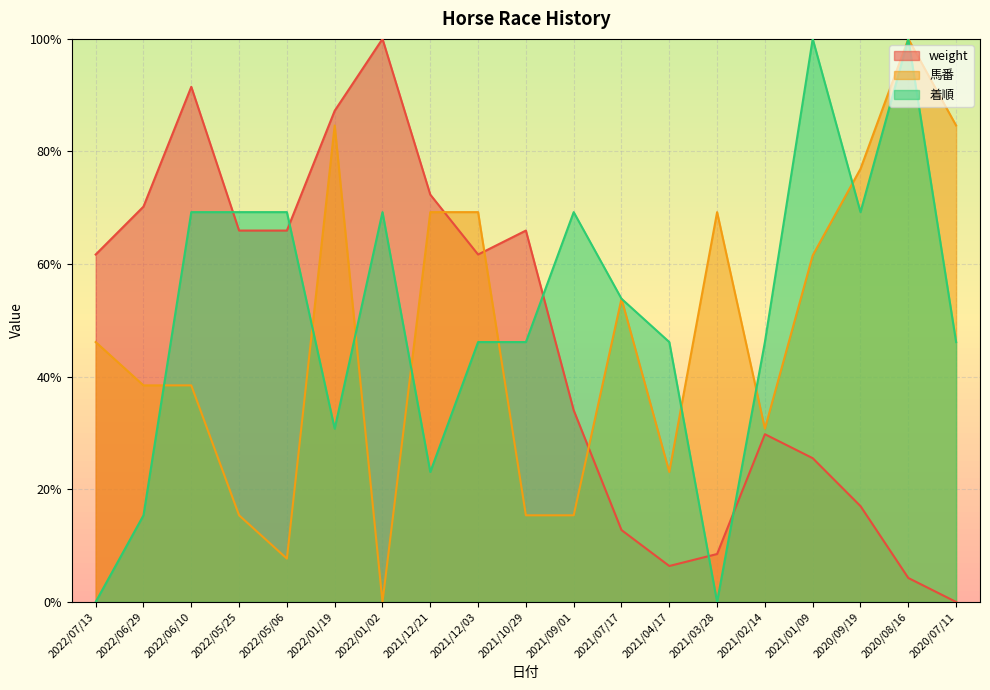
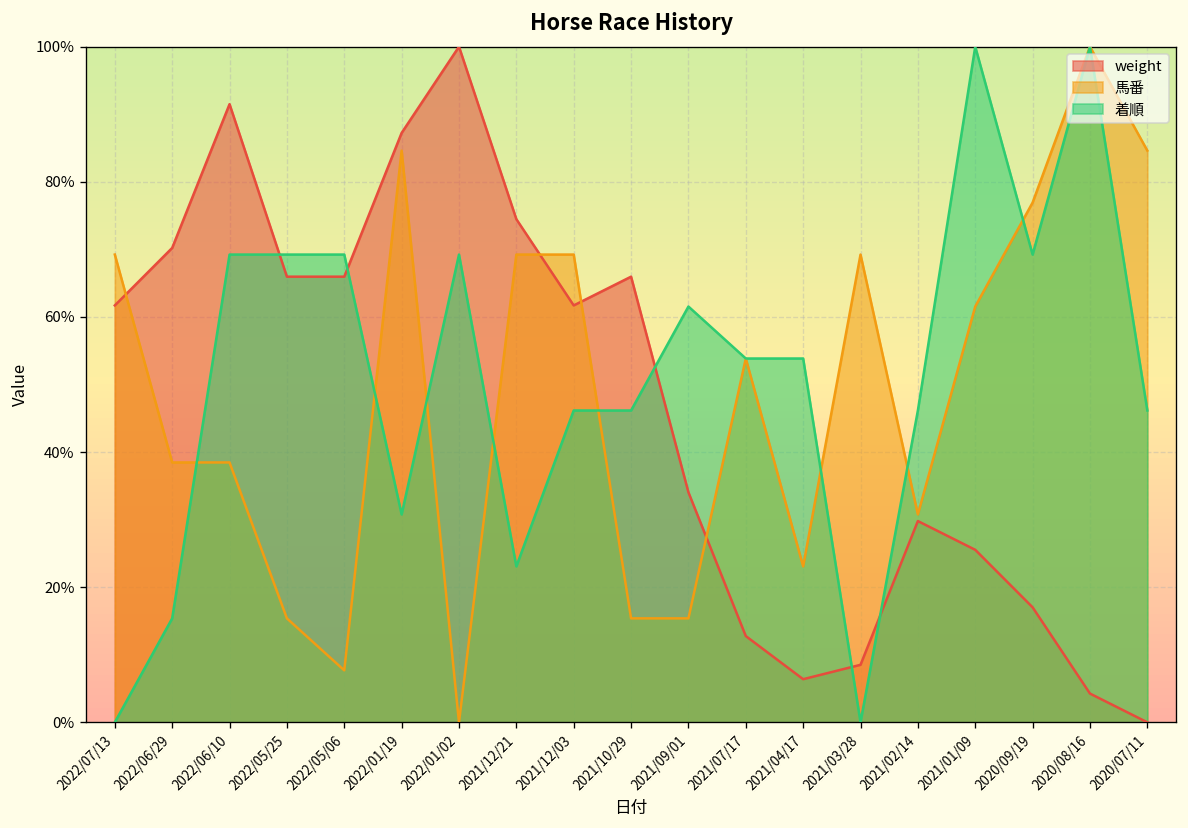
馬番, 2022/07/13: 46% -> 69%
weight, 2021/12/21: 72% -> 74%
着順, 2021/09/01: 69% -> 62%
着順, 2021/04/17: 46% -> 54%
